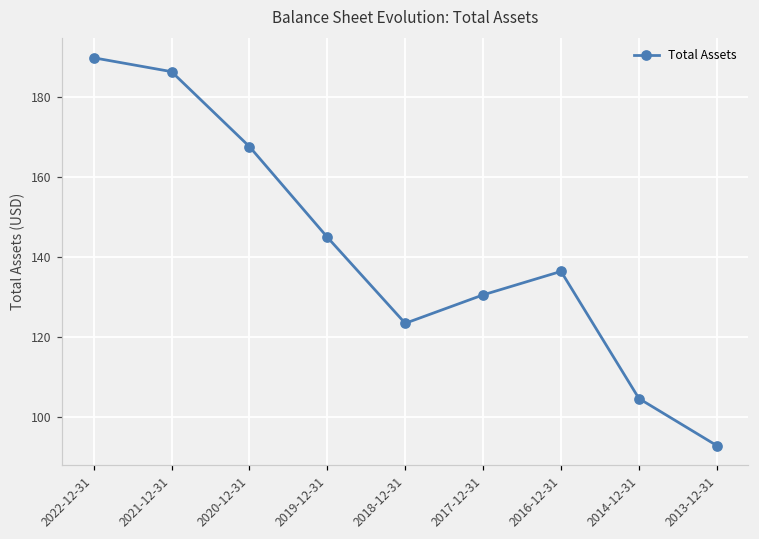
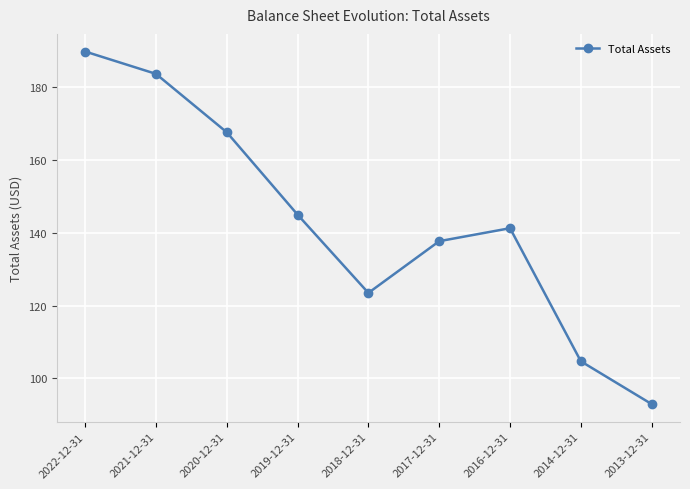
2021-12-31: 186 -> 184
2017-12-31: 131 -> 138
2016-12-31: 136 -> 141
